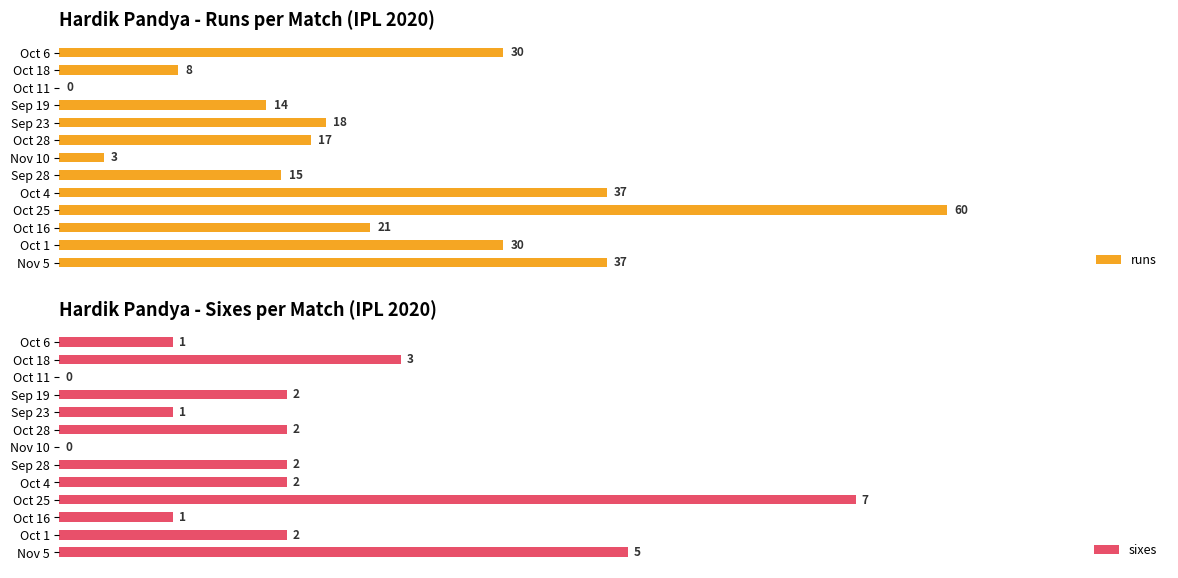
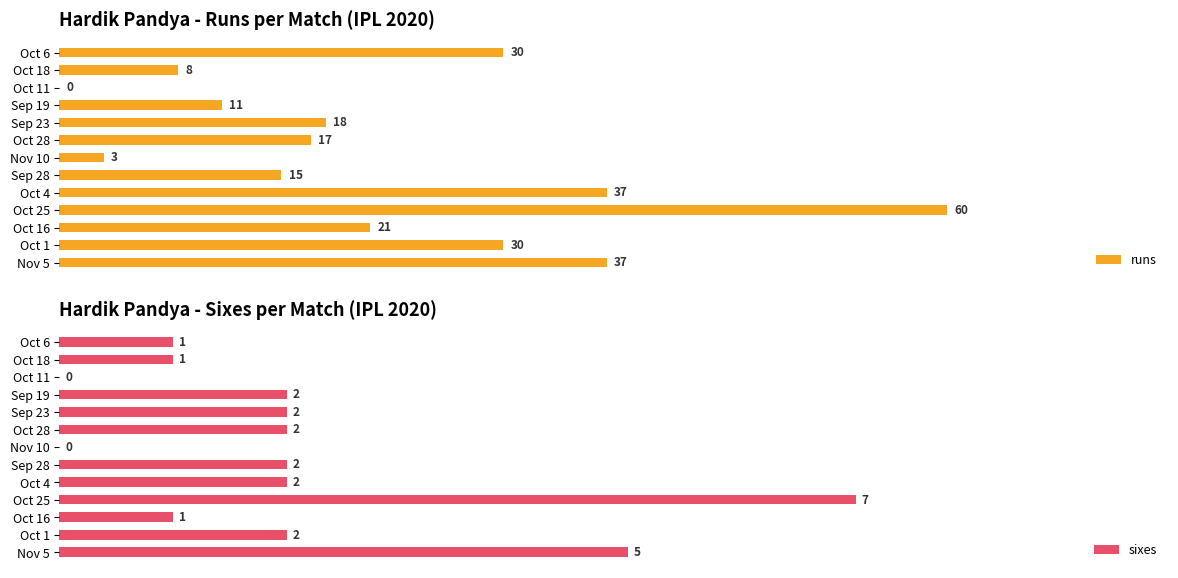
Hardik Pandya - Runs per Match (IPL 2020), Sep 19: 14 -> 11
Hardik Pandya - Sixes per Match (IPL 2020), Oct 18: 3 -> 1
Hardik Pandya - Sixes per Match (IPL 2020), Sep 23: 1 -> 2
